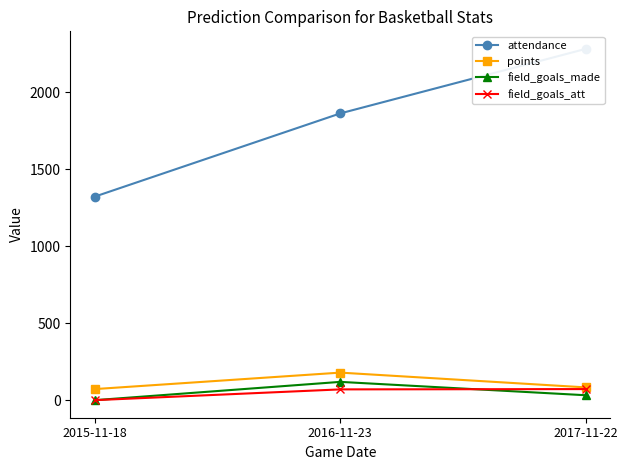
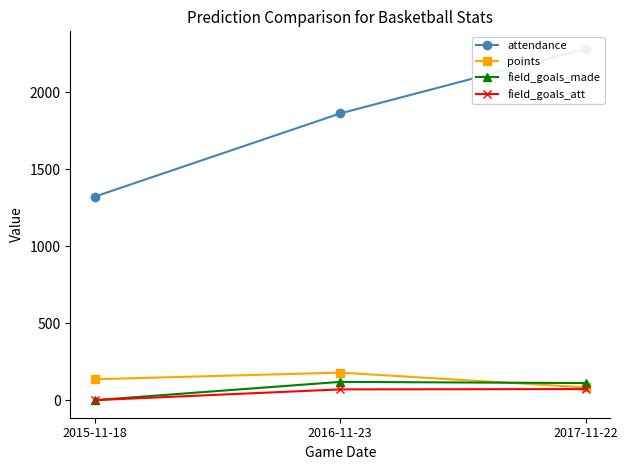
points, 2015-11-18: 70 -> 140
field_goals_made, 2017-11-22: 30 -> 110
